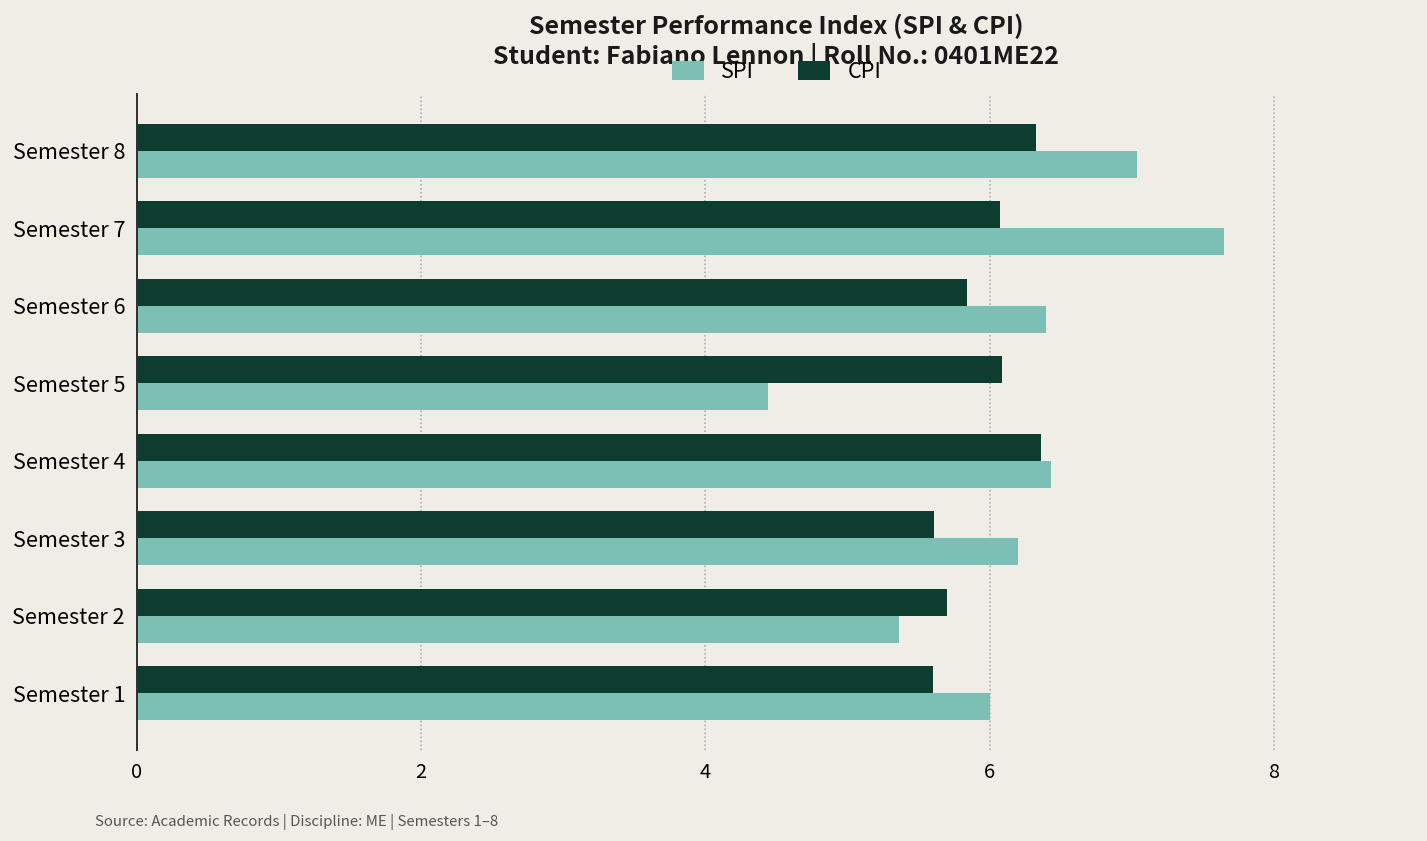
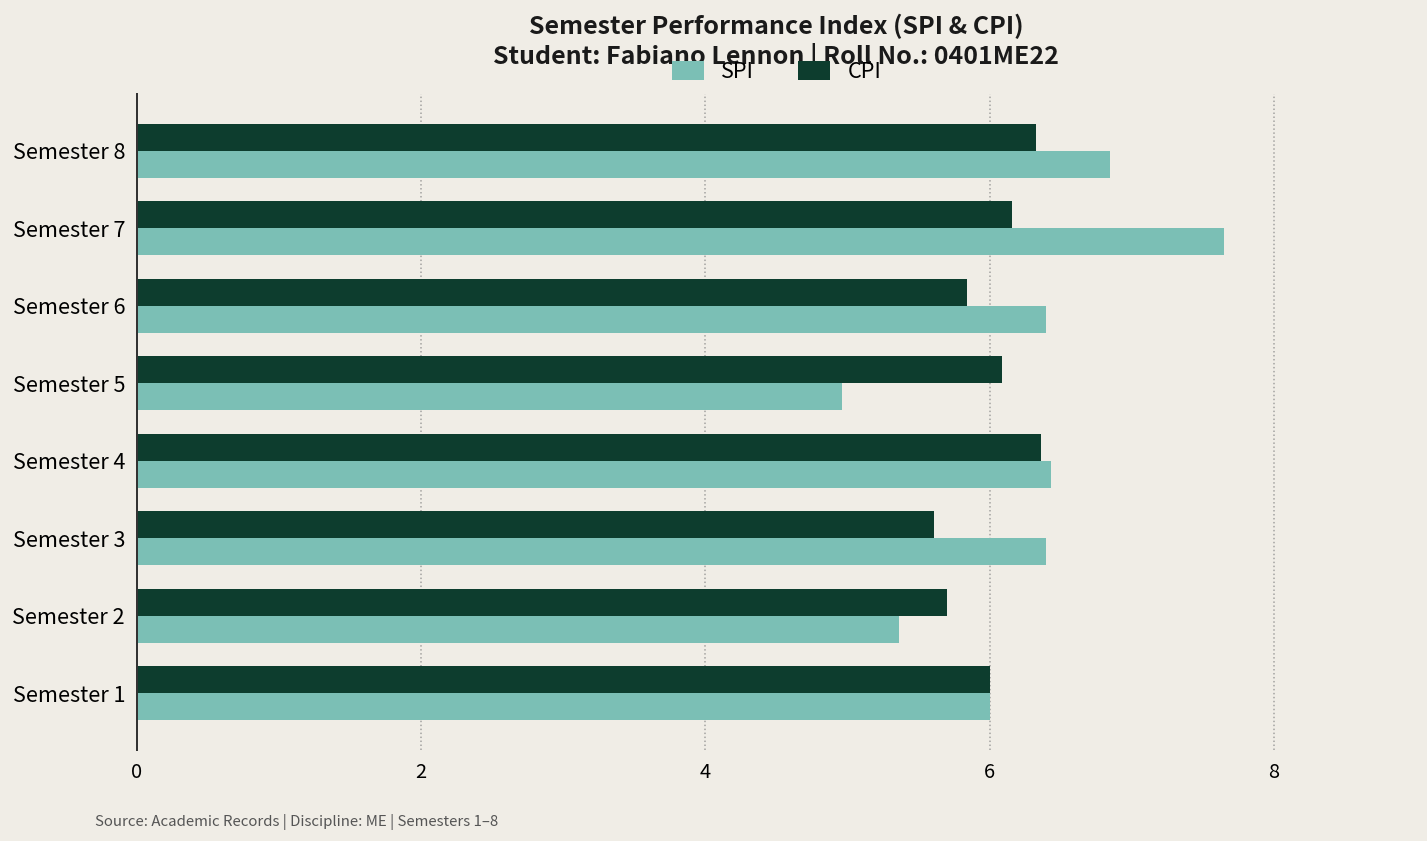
SPI, Semester 8: 7.04 -> 6.85
CPI, Semester 7: 6.07 -> 6.16
SPI, Semester 5: 4.44 -> 4.96
SPI, Semester 3: 6.2 -> 6.4
CPI, Semester 1: 5.6 -> 6.0
